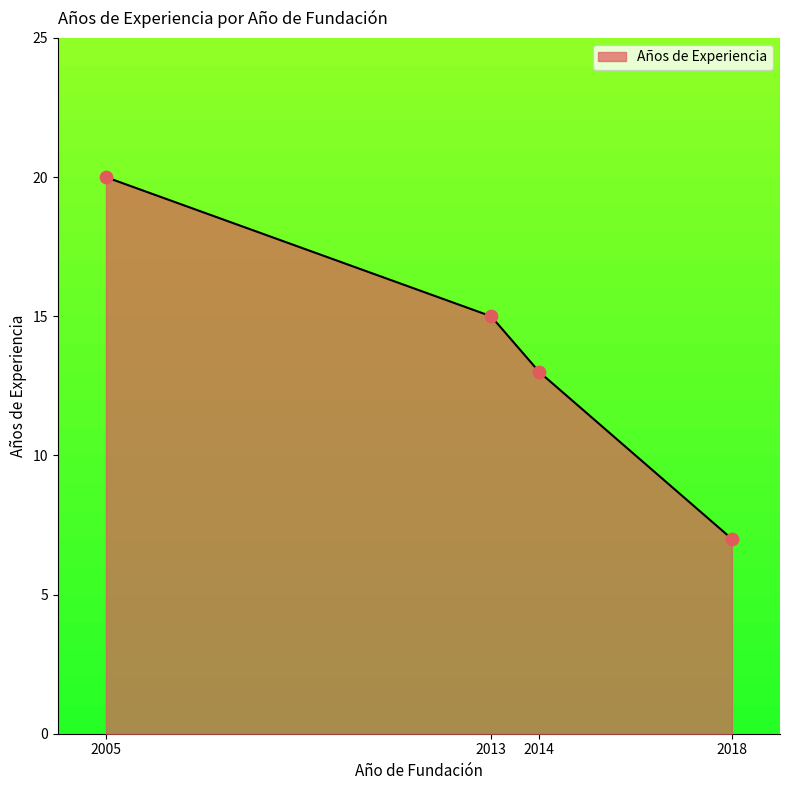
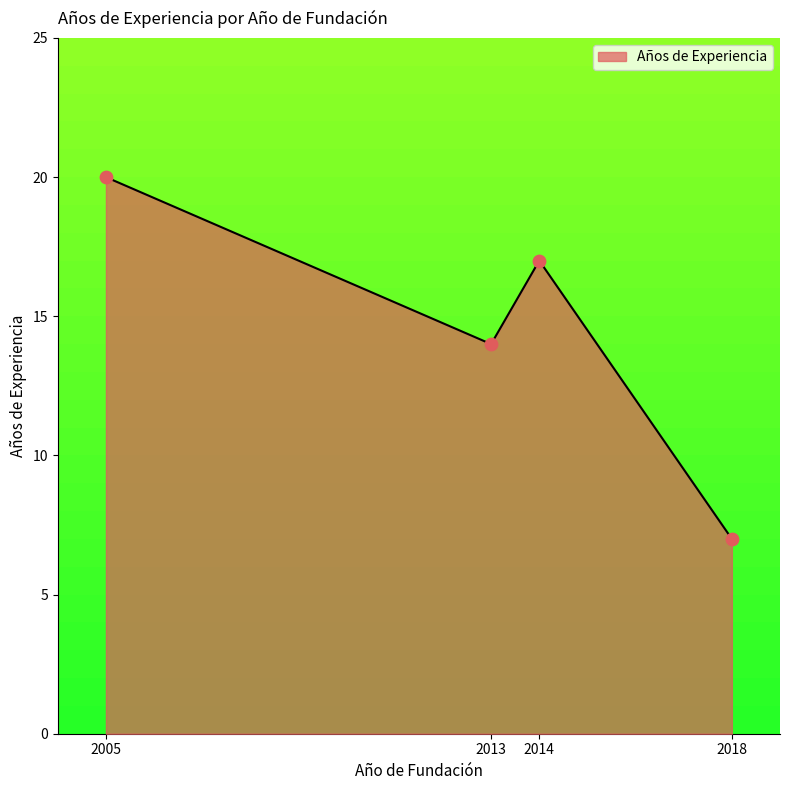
2013: 15 -> 14
2014: 13 -> 17
